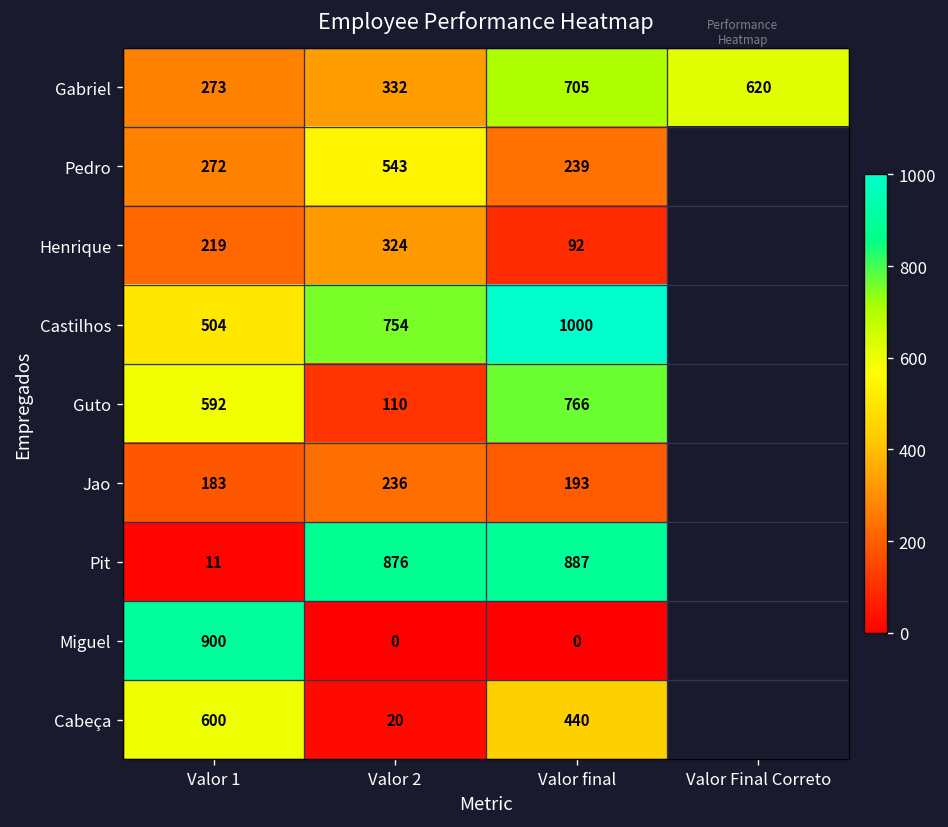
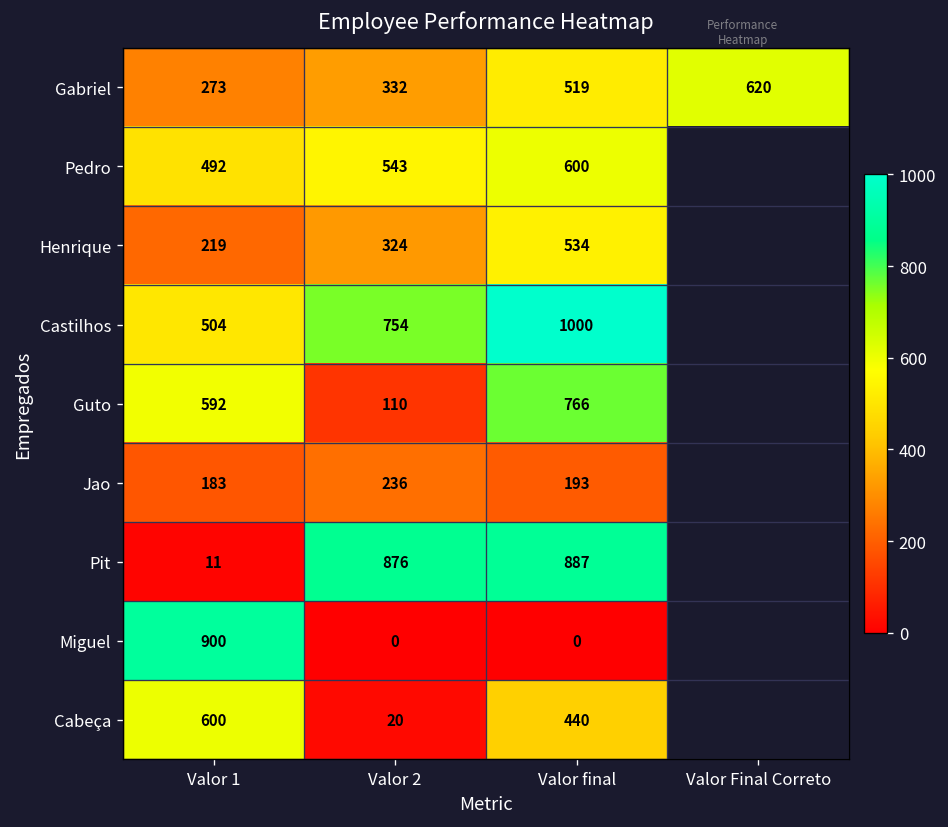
Gabriel, Valor final: 705 -> 519
Pedro, Valor 1: 272 -> 492
Pedro, Valor final: 239 -> 600
Henrique, Valor final: 92 -> 534
